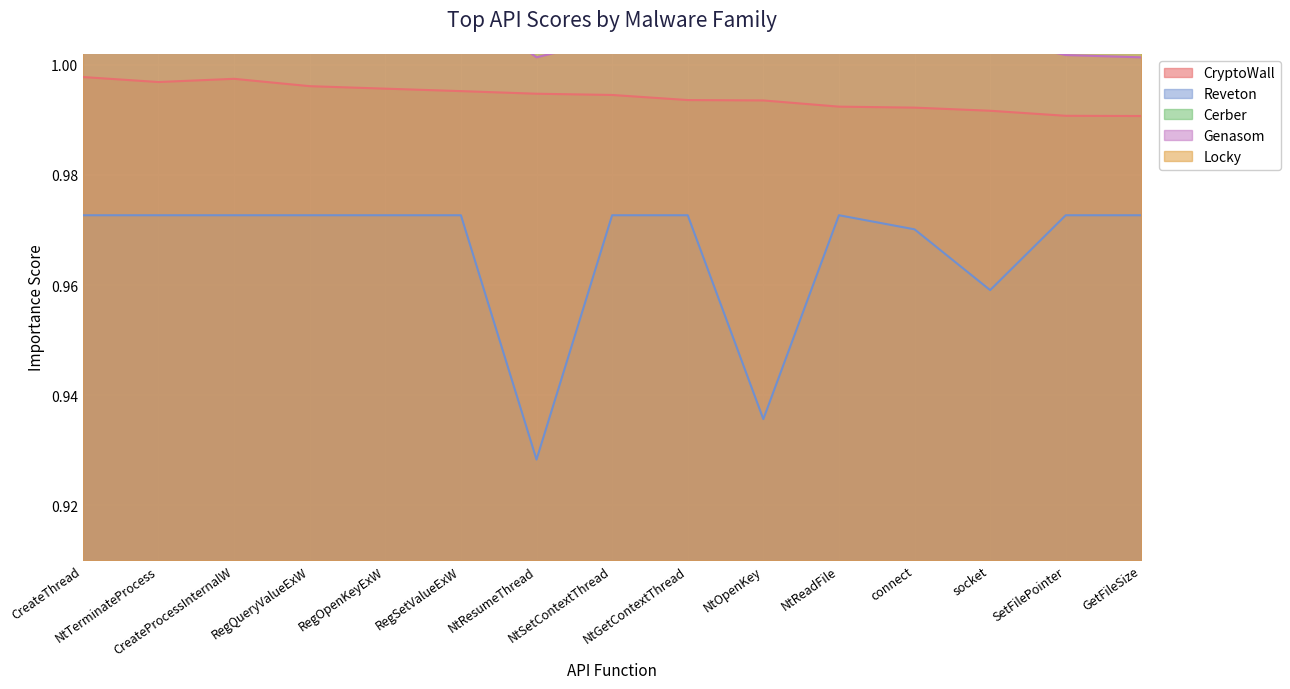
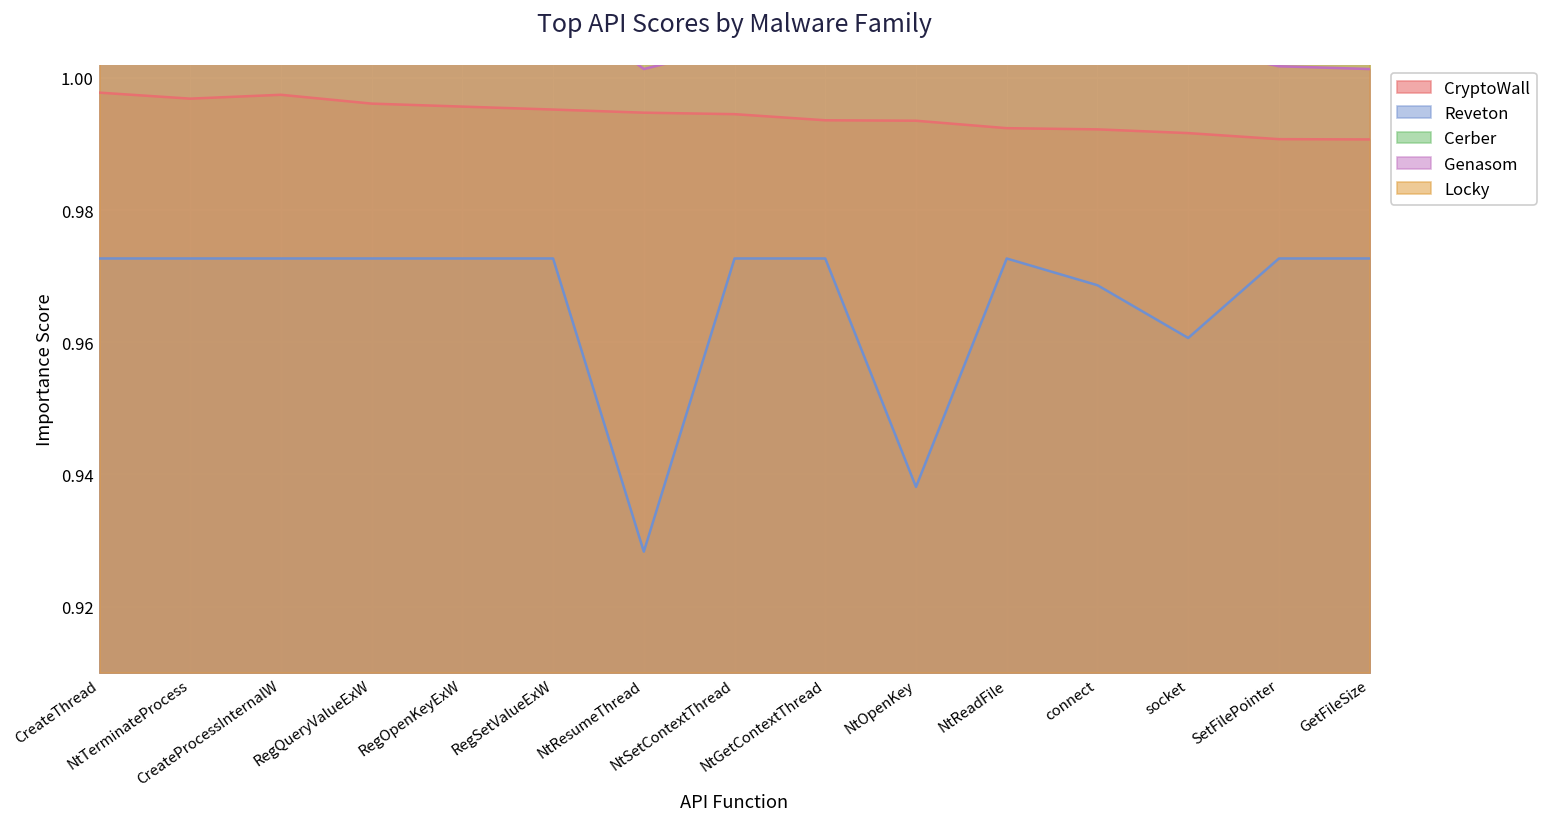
Reveton, NtOpenKey: 0.936 -> 0.938
Reveton, connect: 0.970 -> 0.969
Reveton, socket: 0.959 -> 0.961
